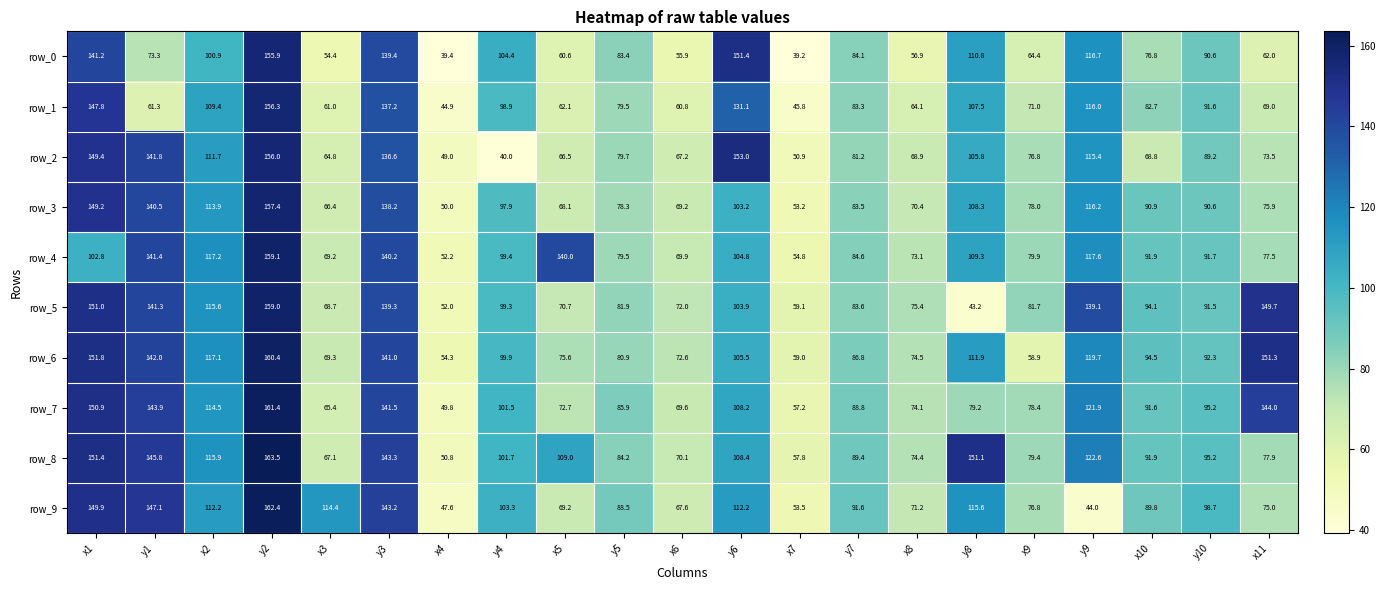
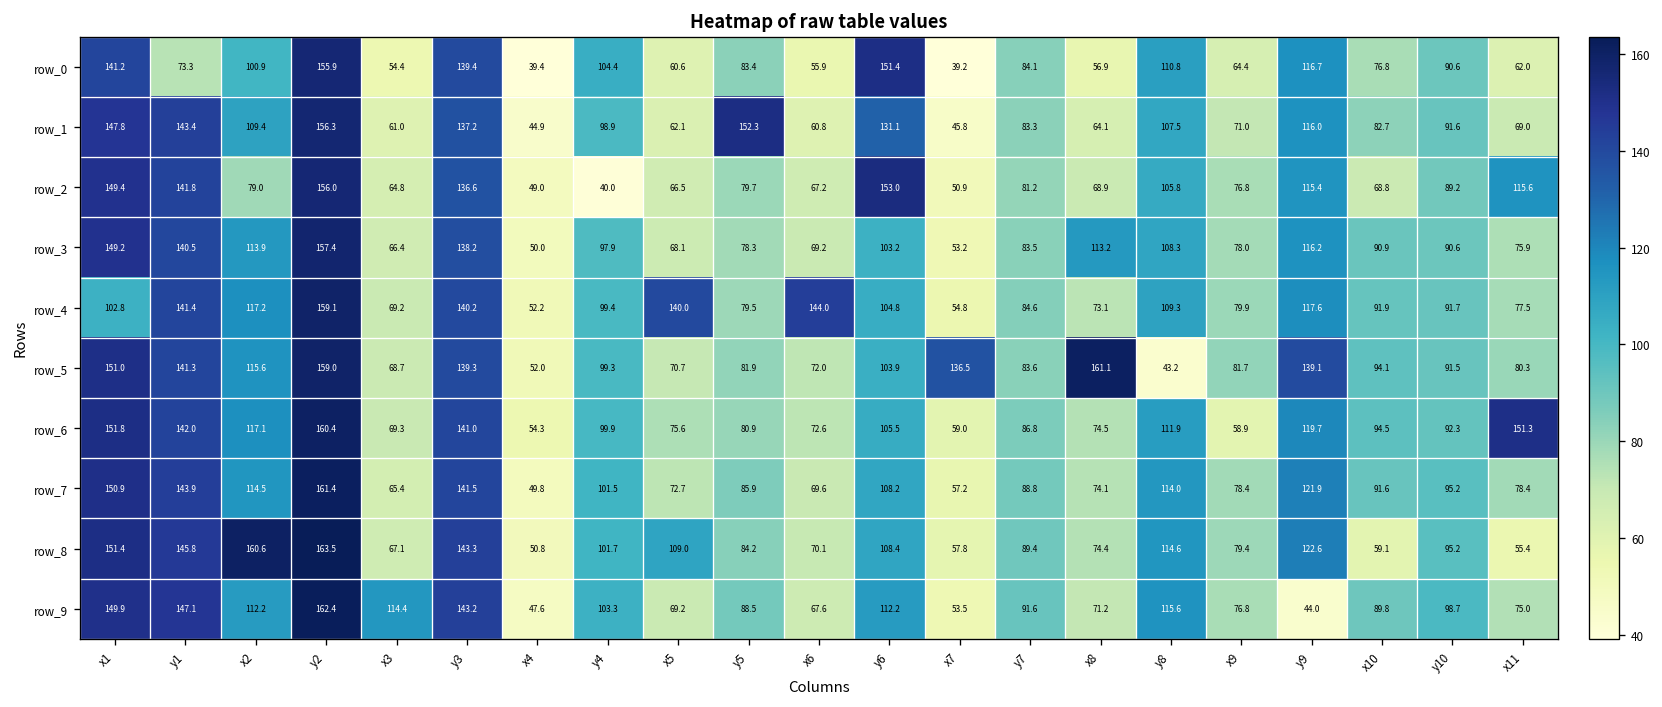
row_1, y1: 61.3 -> 143.4
row_1, y5: 79.5 -> 152.3
row_2, x2: 111.7 -> 79.0
row_2, x11: 73.5 -> 115.6
row_3, x8: 70.4 -> 113.2
row_4, x6: 69.9 -> 144.0
row_5, x7: 59.1 -> 136.5
row_5, x8: 75.4 -> 161.1
row_5, x11: 149.7 -> 80.3
row_7, y8: 79.2 -> 114.0
row_7, x11: 144.0 -> 78.4
row_8, x2: 115.9 -> 160.6
row_8, y8: 151.1 -> 114.6
row_8, x10: 91.9 -> 59.1
row_8, x11: 77.9 -> 55.4
